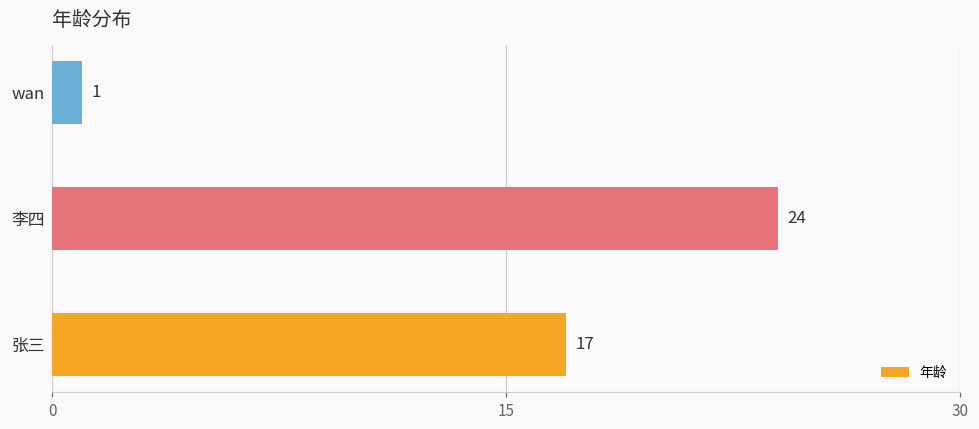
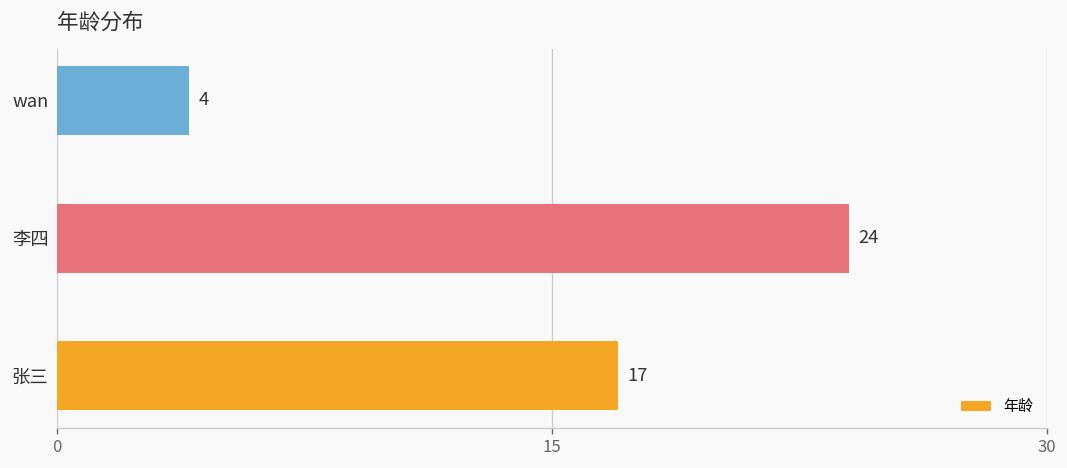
wan: 1 -> 4
